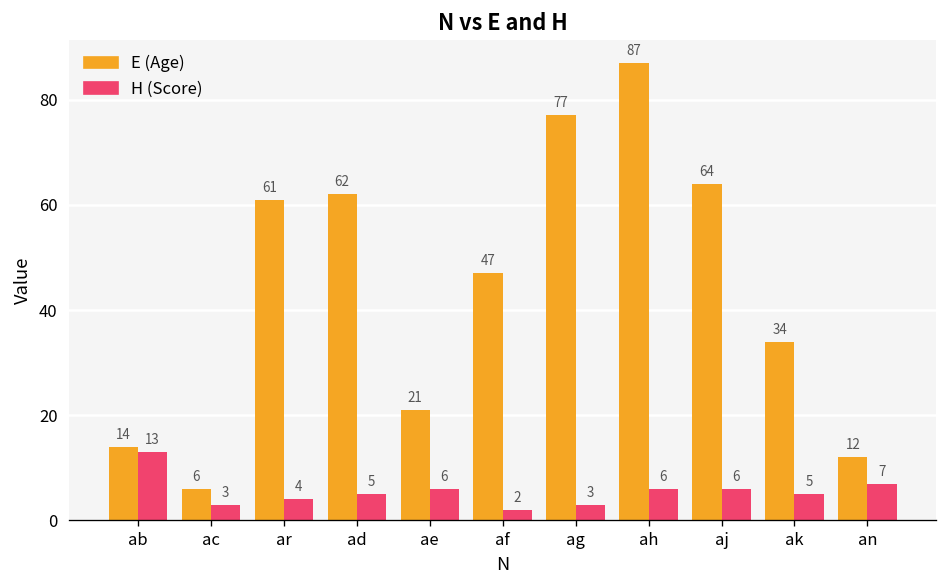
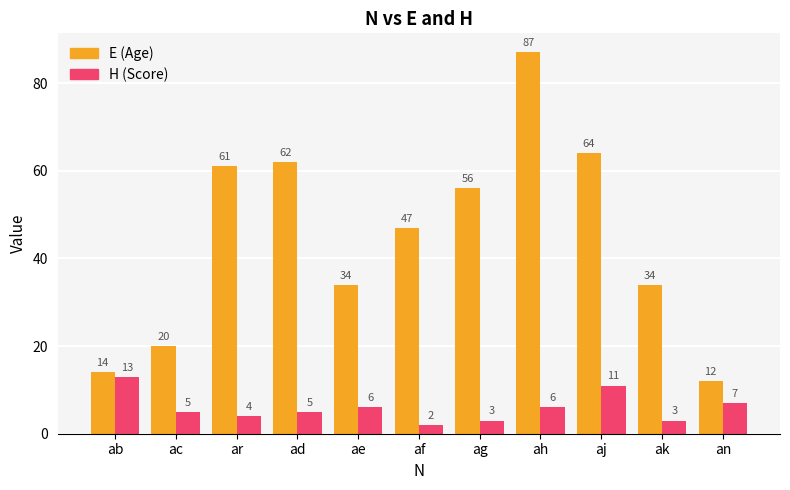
E (Age), ac: 6 -> 20
H (Score), ac: 3 -> 5
E (Age), ae: 21 -> 34
E (Age), ag: 77 -> 56
H (Score), aj: 6 -> 11
H (Score), ak: 5 -> 3
